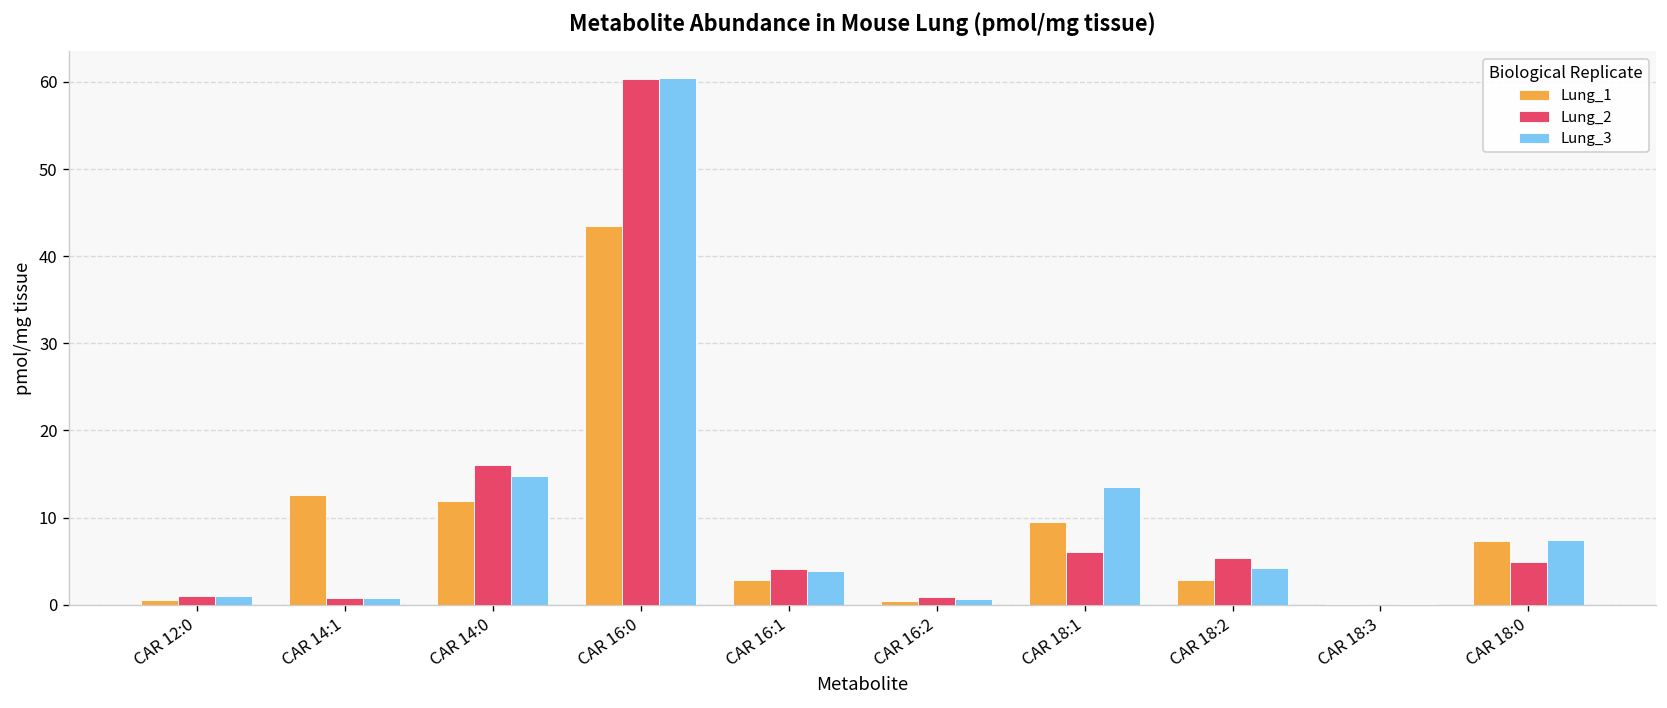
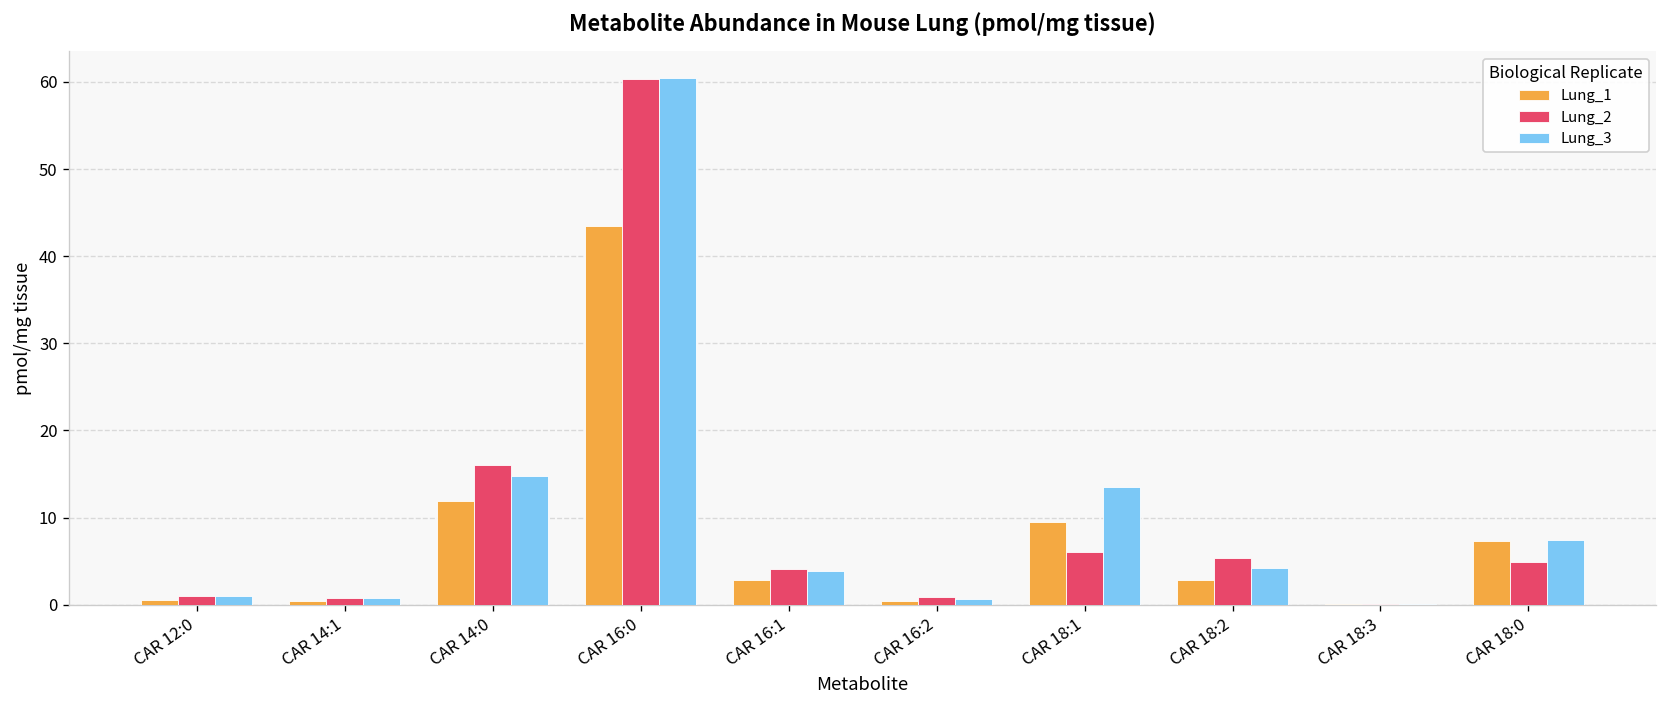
Lung_1, CAR 14:1: 13 -> 0
